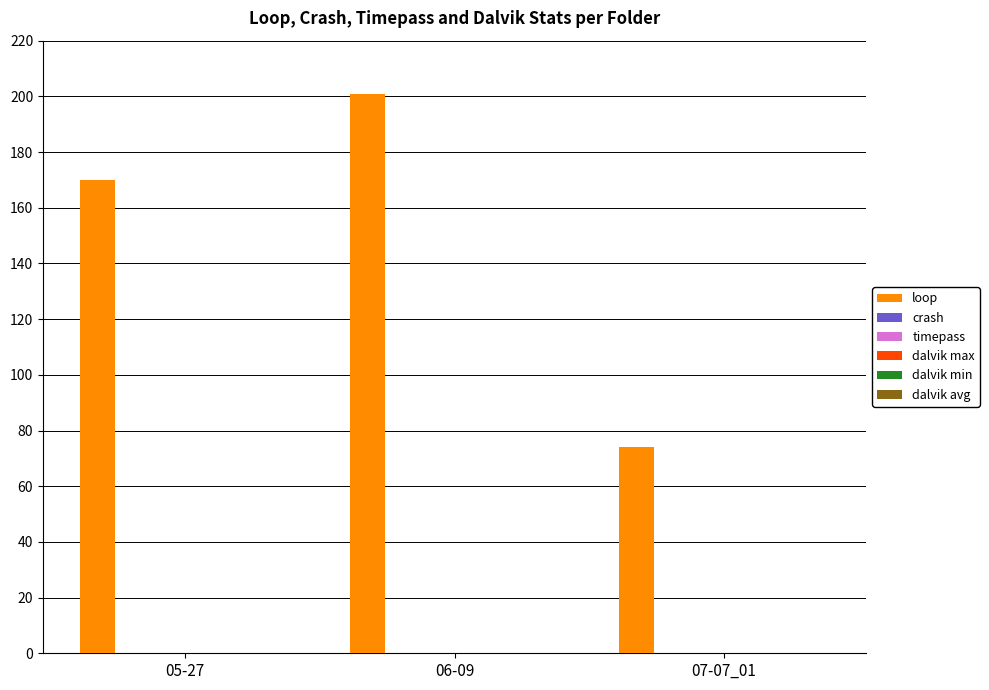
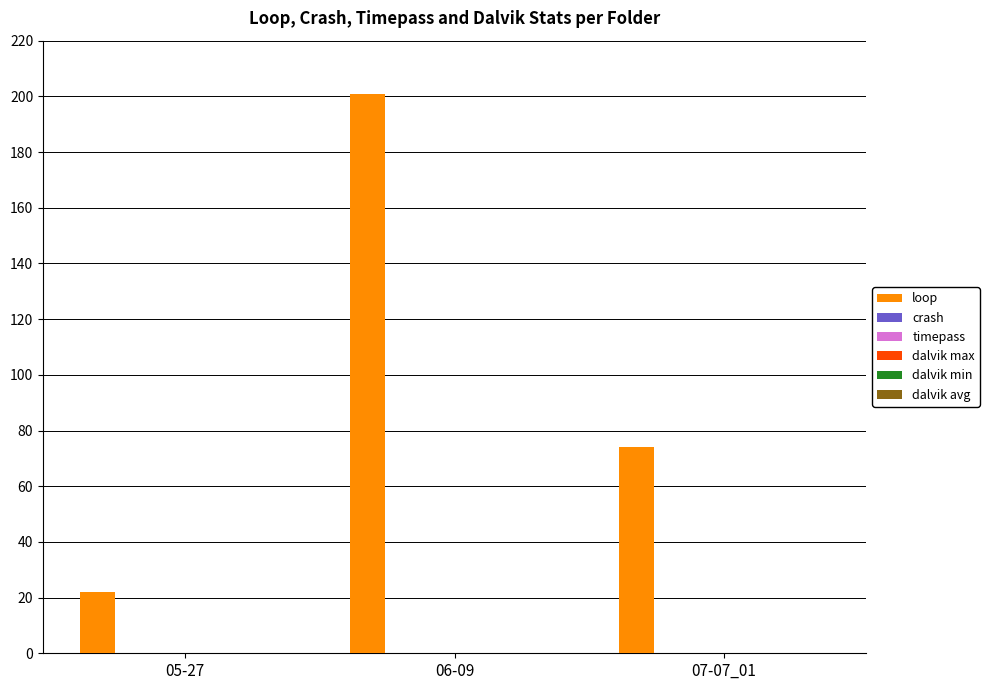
loop, 05-27: 170 -> 22
